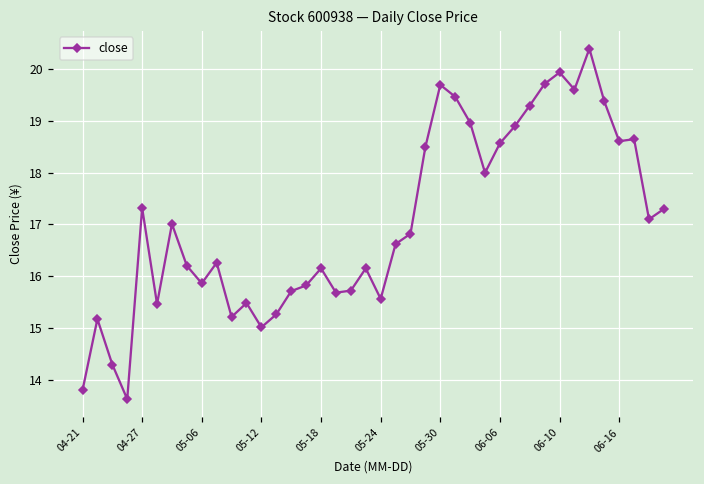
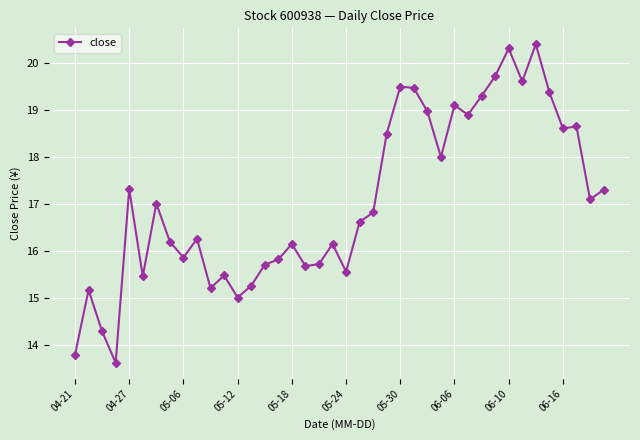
05-30: 19.7 -> 19.5
06-06: 18.6 -> 19.1
06-10: 19.9 -> 20.3
